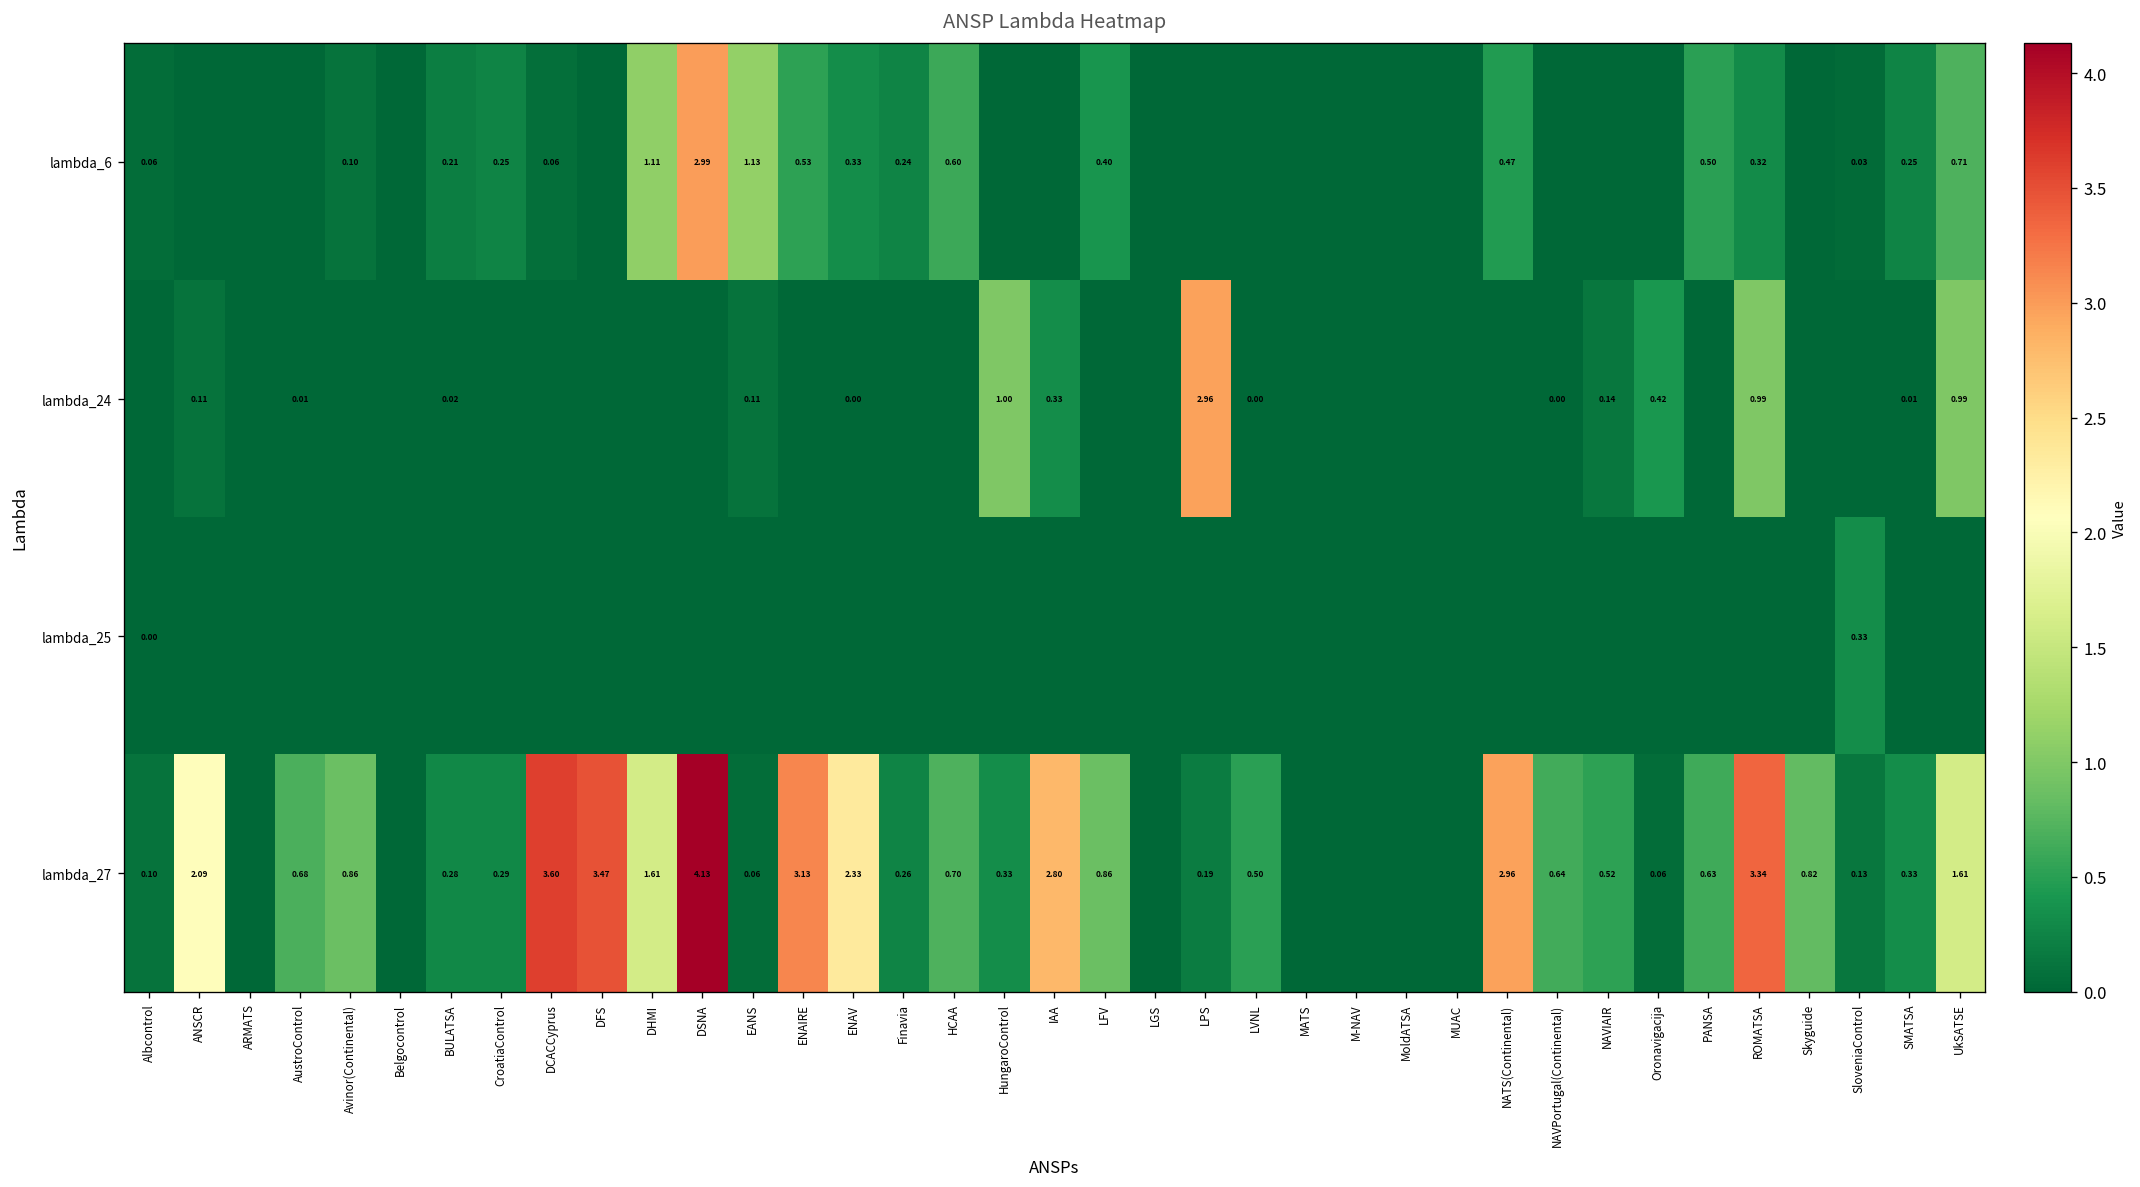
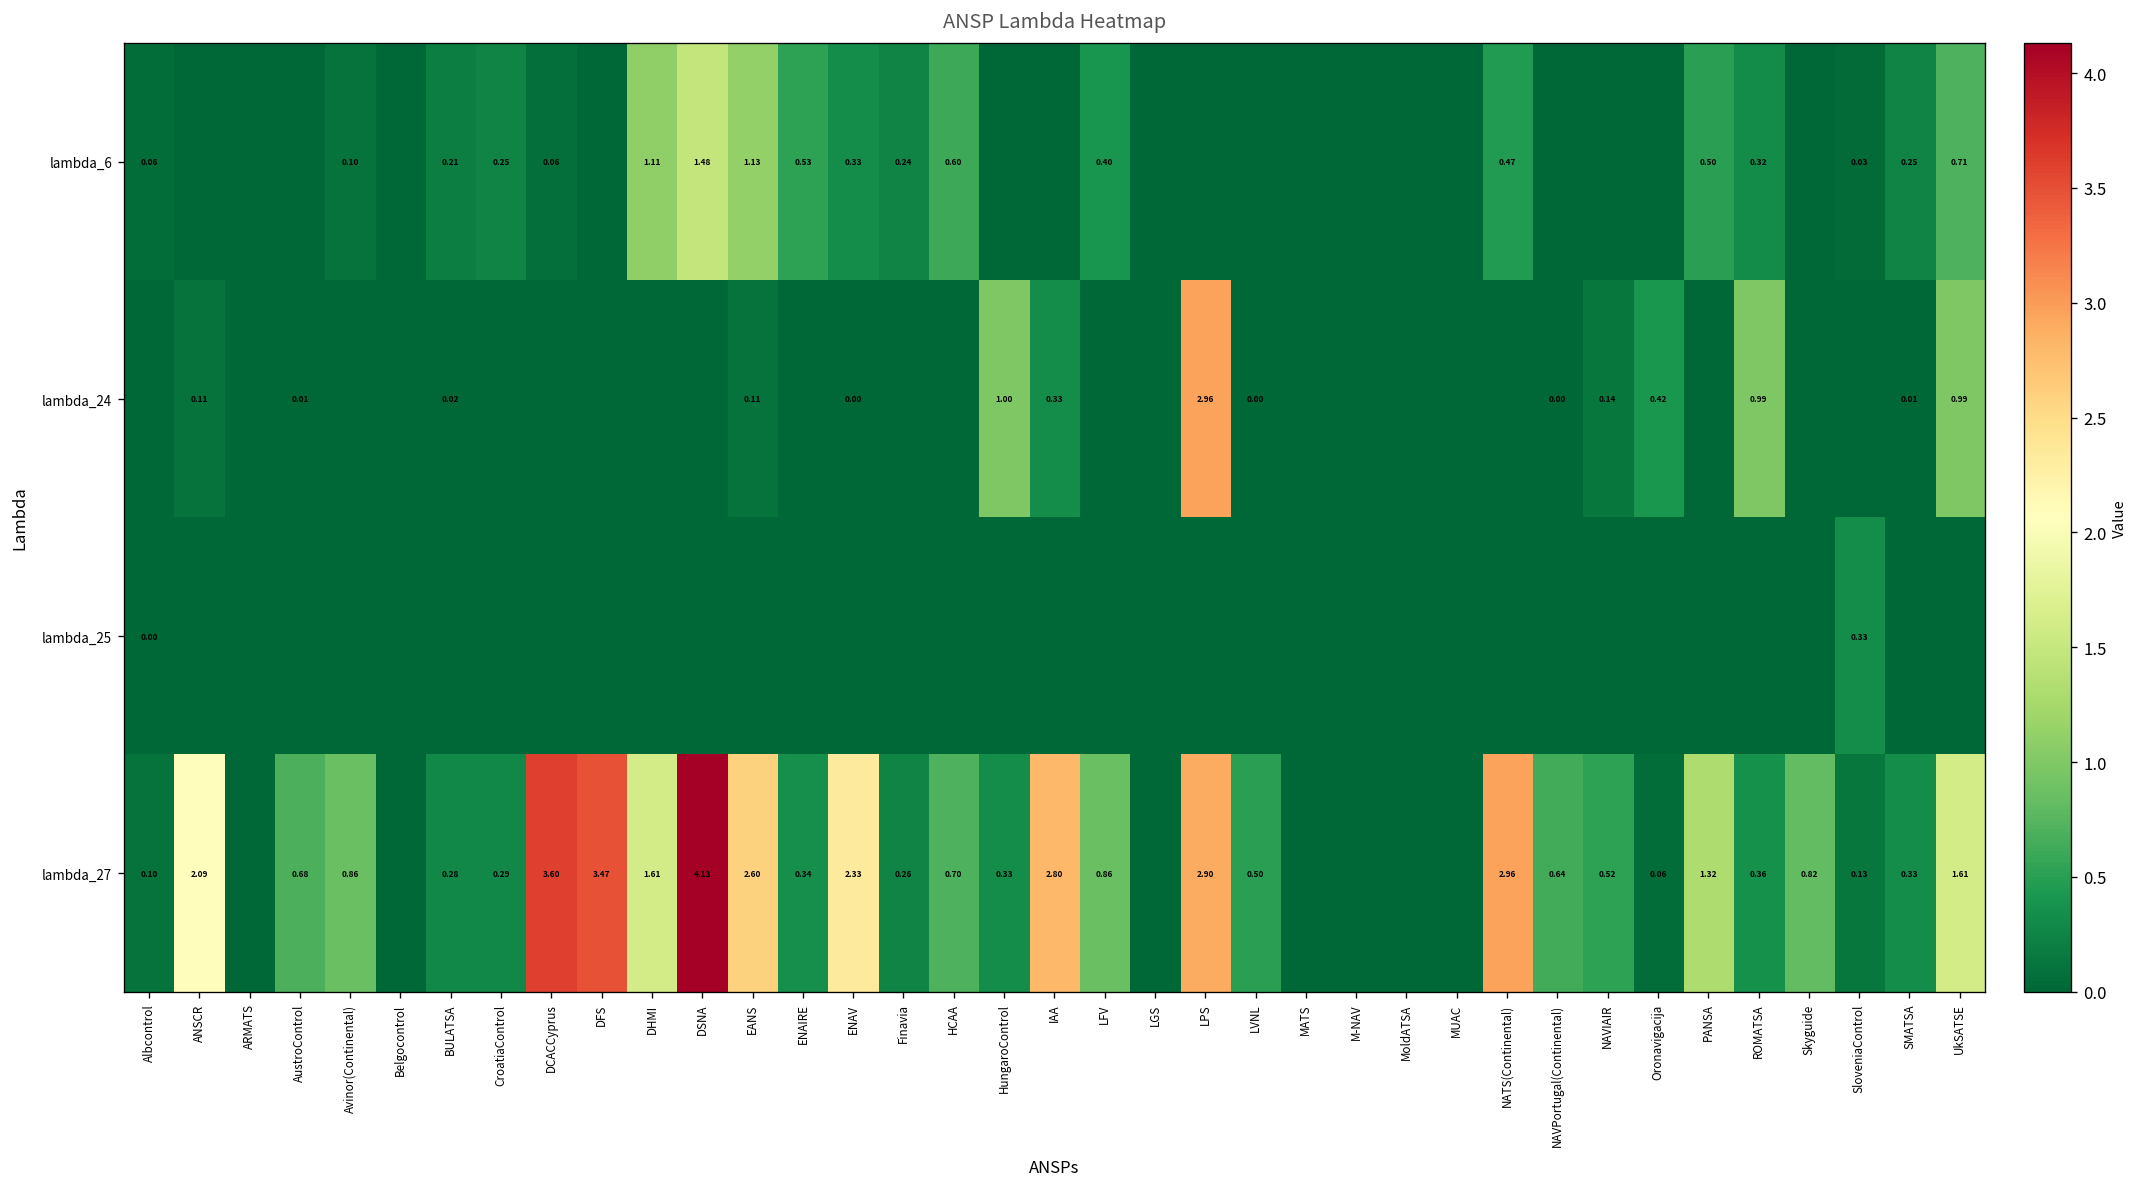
lambda_6, DSNA: 2.99 -> 1.48
lambda_27, EANS: 0.06 -> 2.60
lambda_27, ENAIRE: 3.13 -> 0.34
lambda_27, LPS: 0.19 -> 2.90
lambda_27, PANSA: 0.63 -> 1.32
lambda_27, ROMATSA: 3.34 -> 0.36
